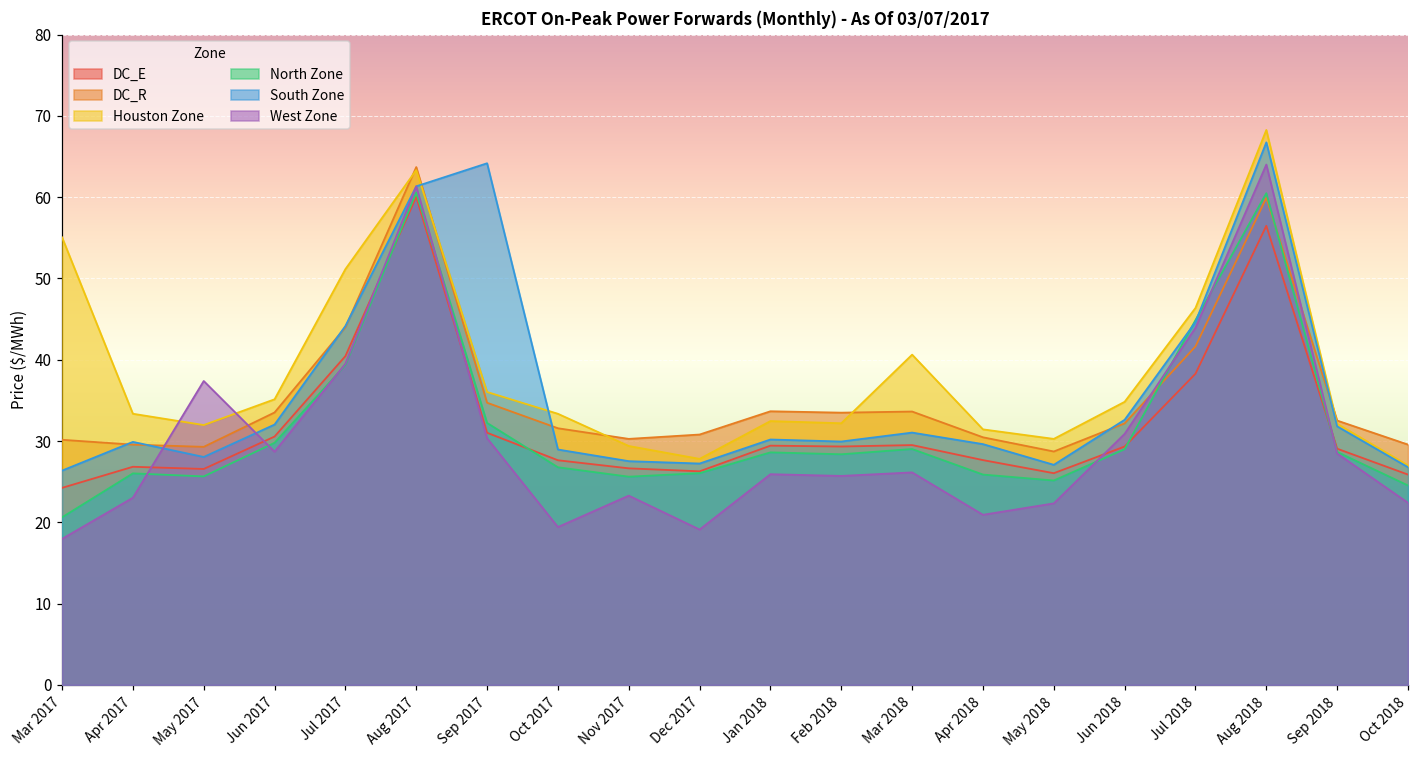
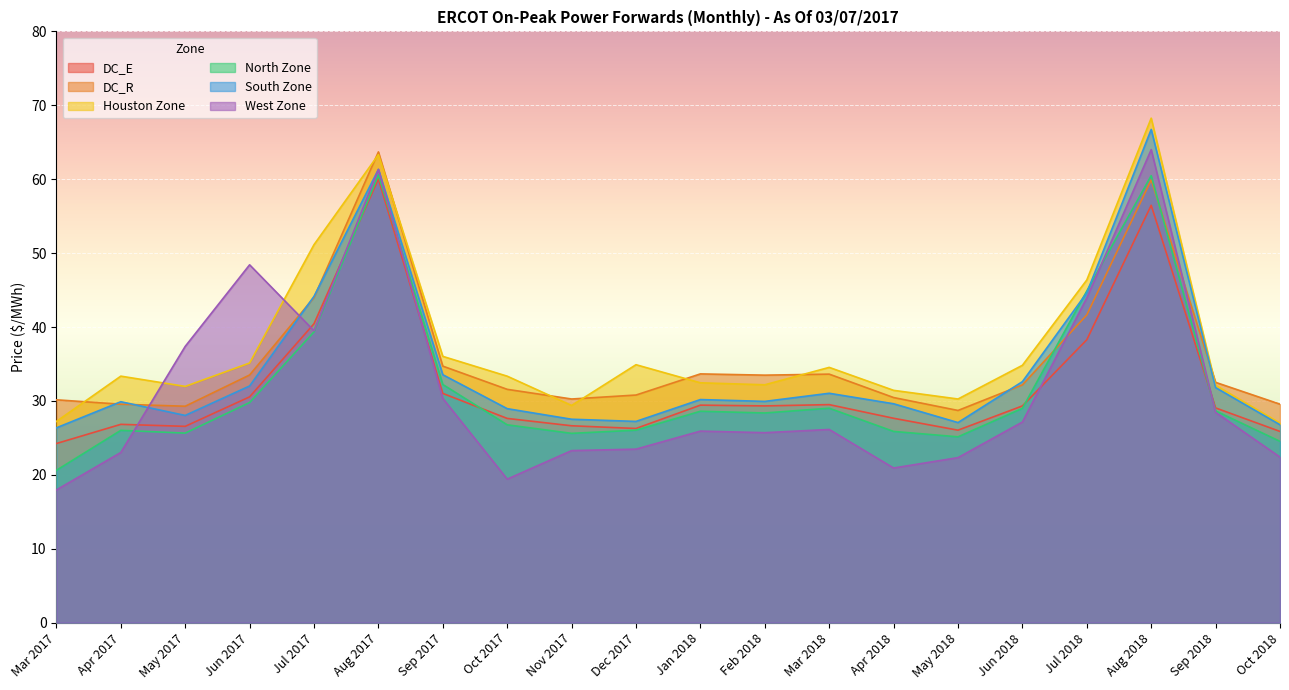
Houston Zone, Mar 2017: 55 -> 27
West Zone, Jun 2017: 29 -> 48
South Zone, Sep 2017: 64 -> 34
Houston Zone, Dec 2017: 28 -> 35
West Zone, Dec 2017: 19 -> 23
Houston Zone, Mar 2018: 41 -> 35
West Zone, Jun 2018: 31 -> 27
